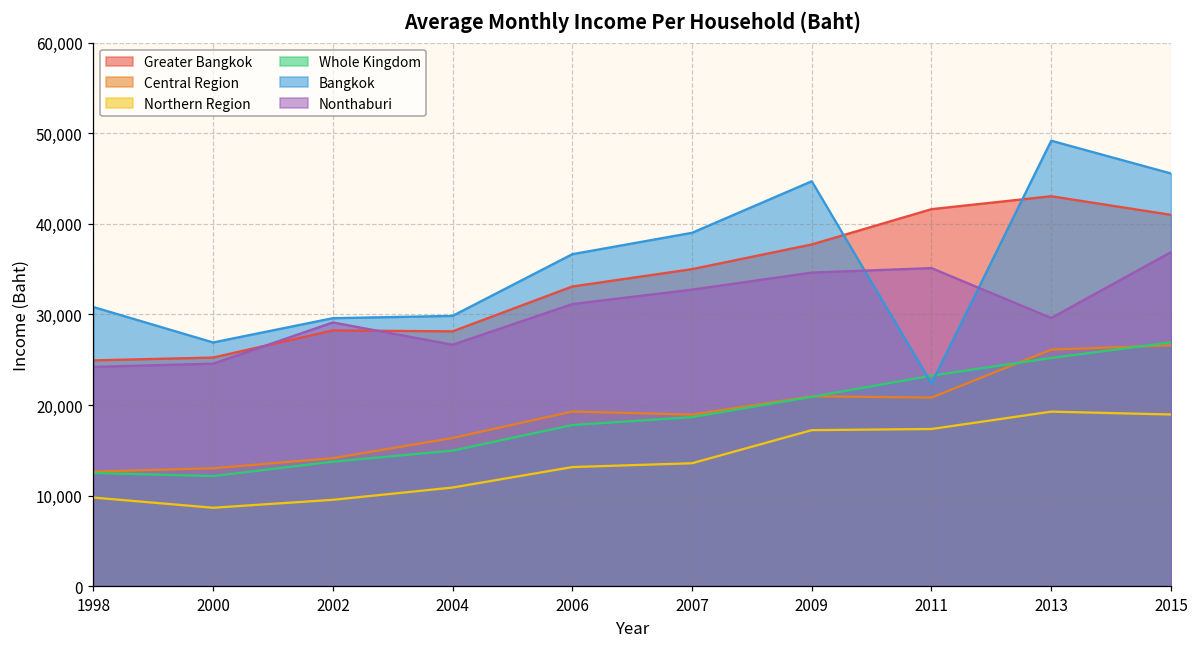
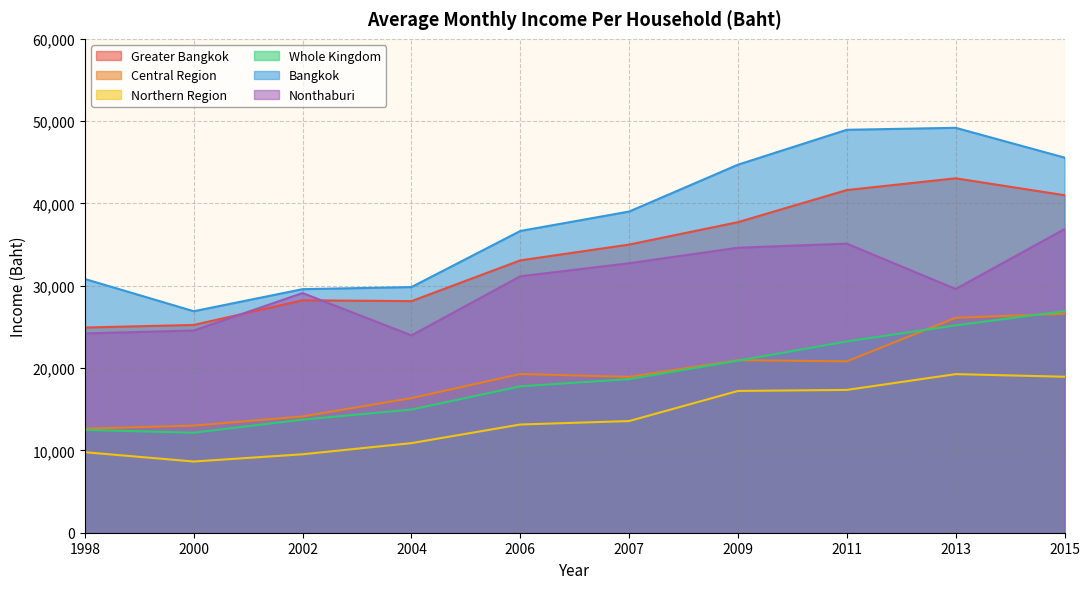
Nonthaburi, 2004: 27,000 -> 24,000
Bangkok, 2011: 22,000 -> 49,000
